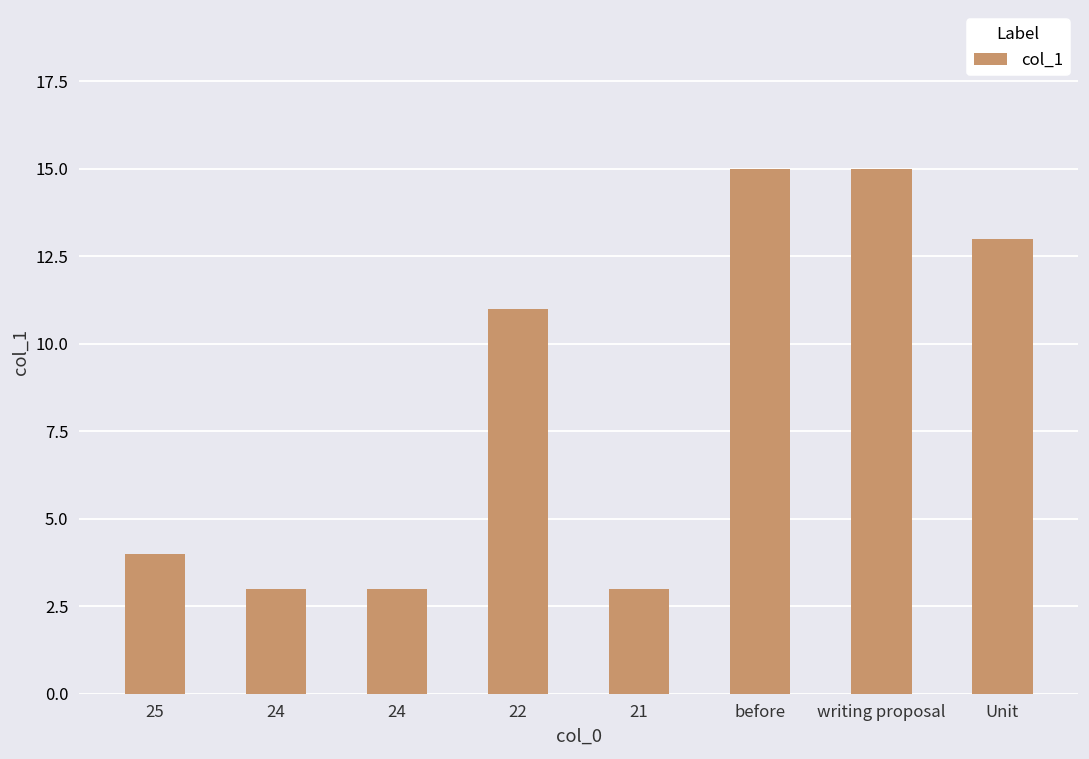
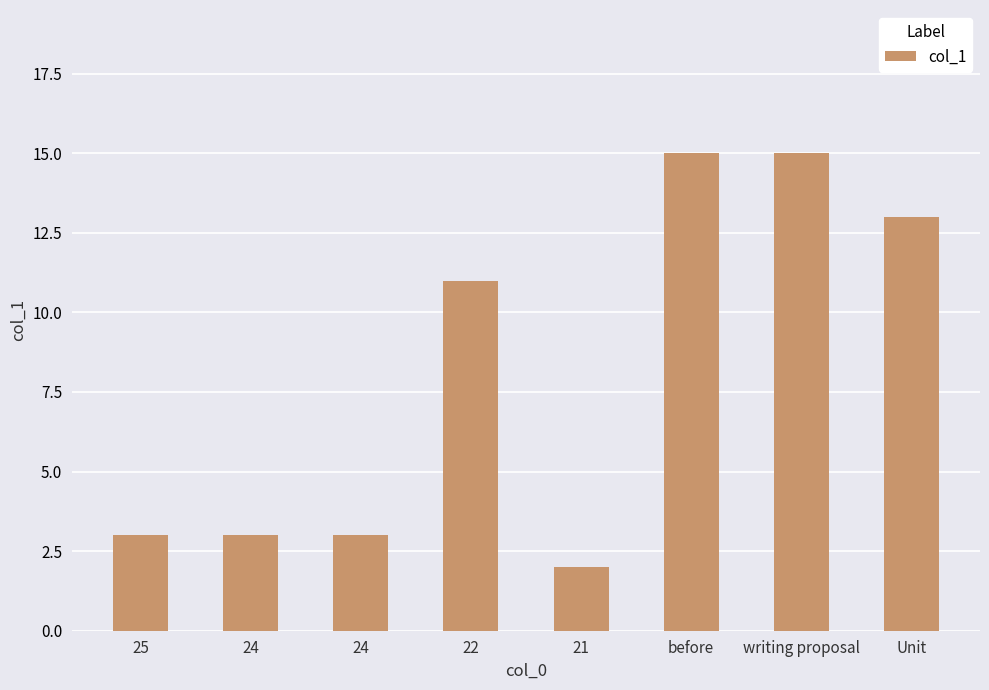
25: 4 -> 3
21: 3 -> 2
